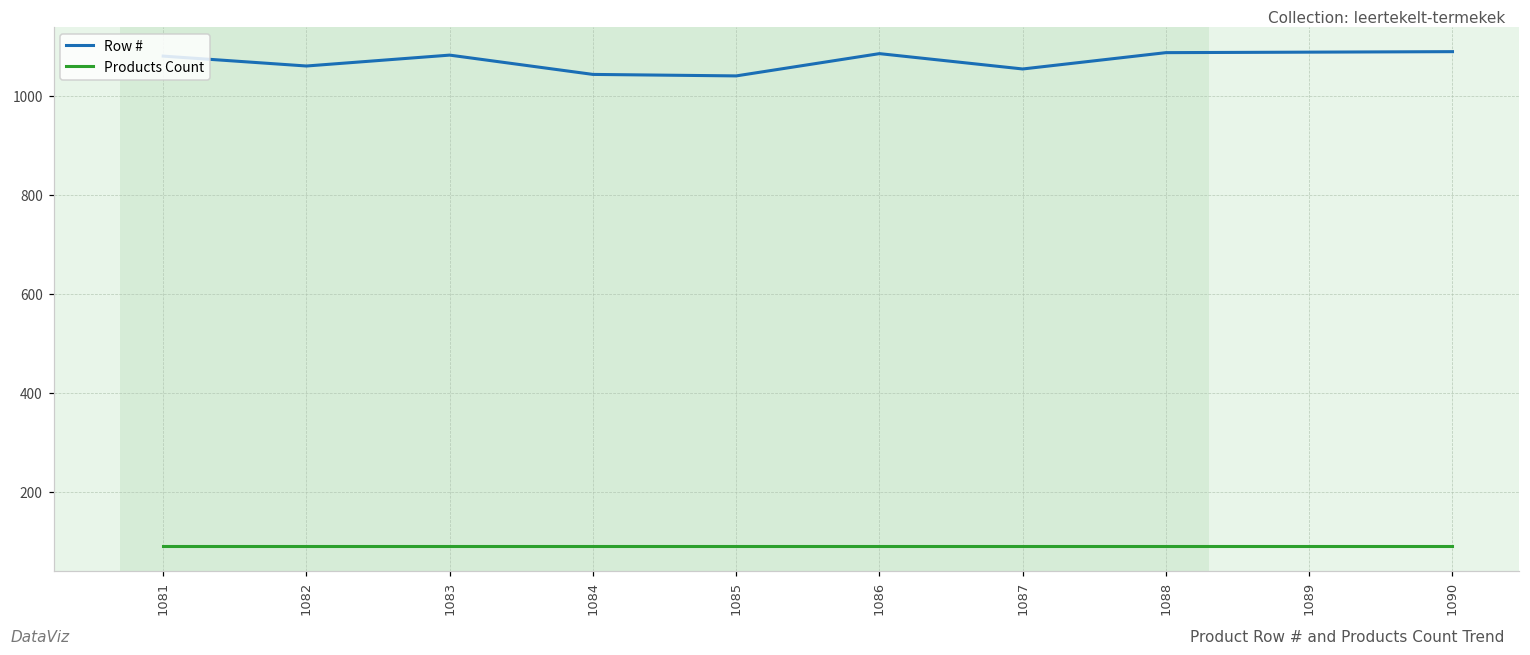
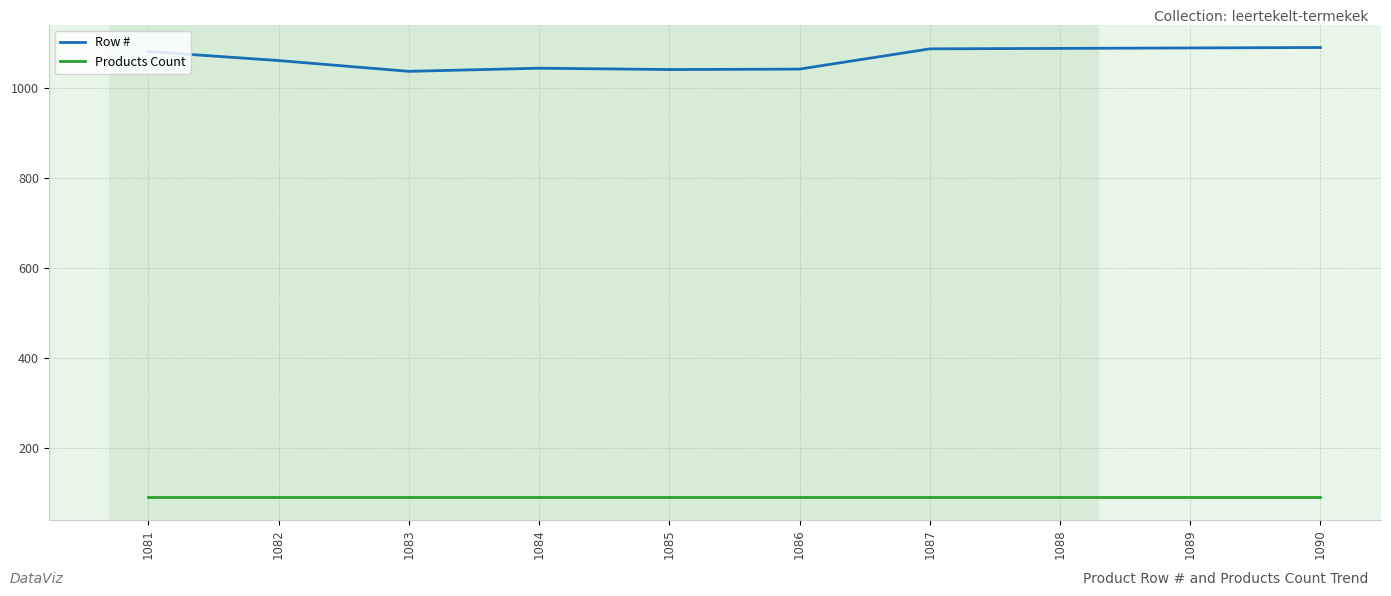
Row #, 1083: 1080 -> 1040
Row #, 1086: 1090 -> 1040
Row #, 1087: 1060 -> 1090
